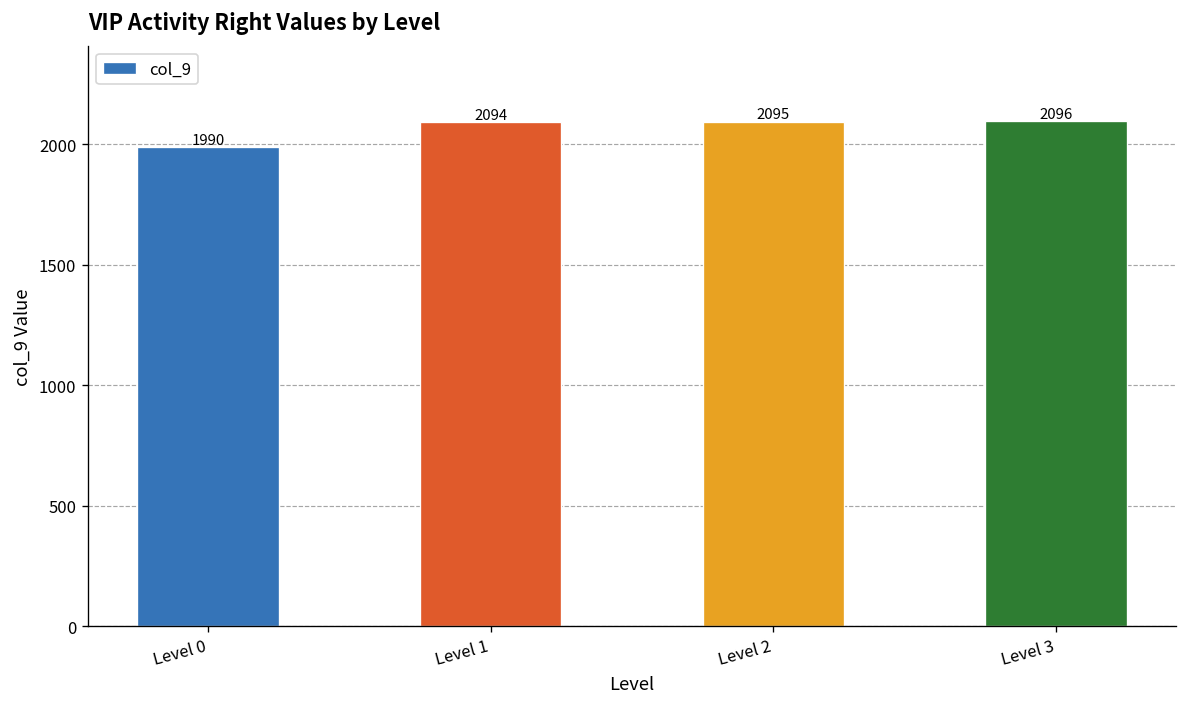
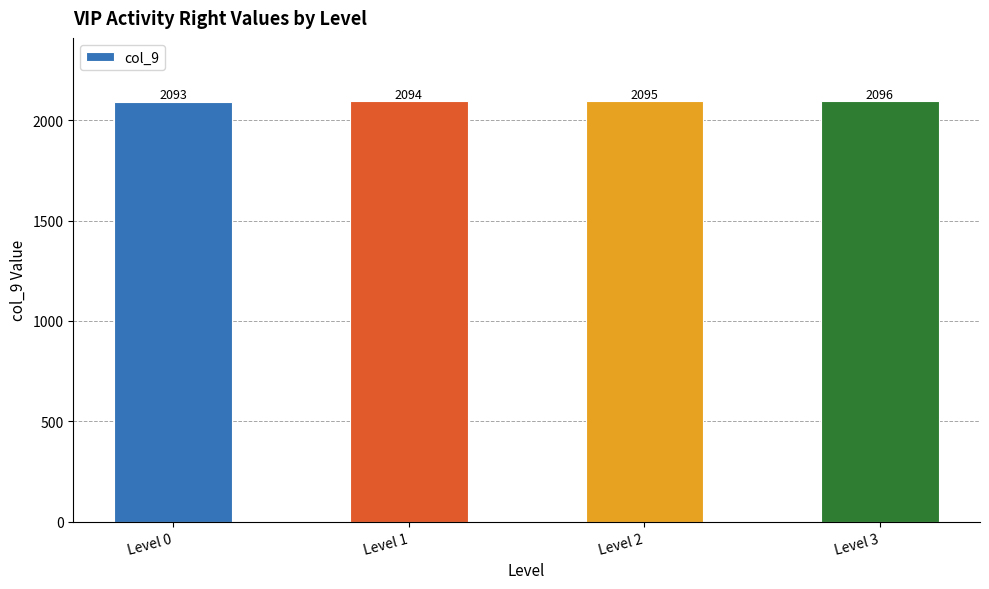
Level 0: 1990 -> 2093
